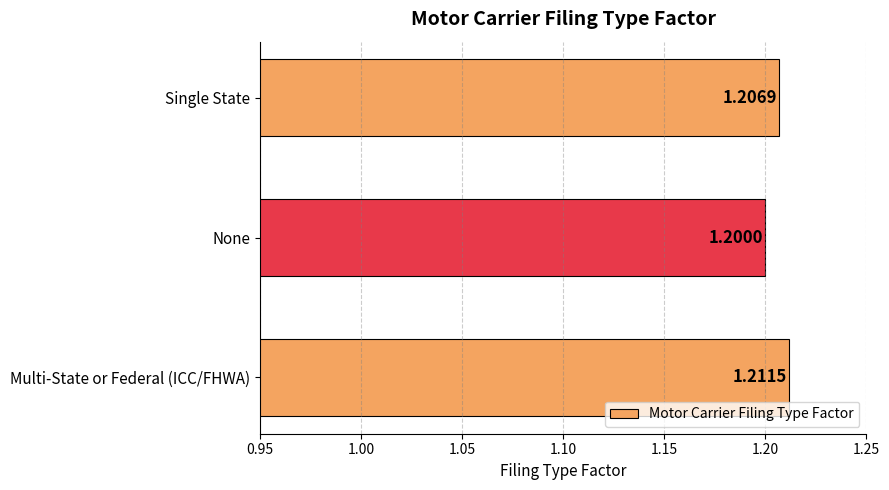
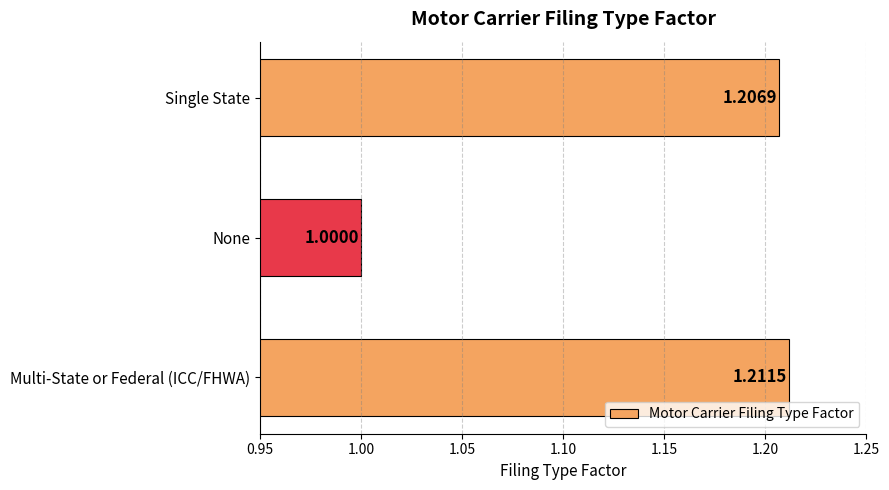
None: 1.2000 -> 1.0000
